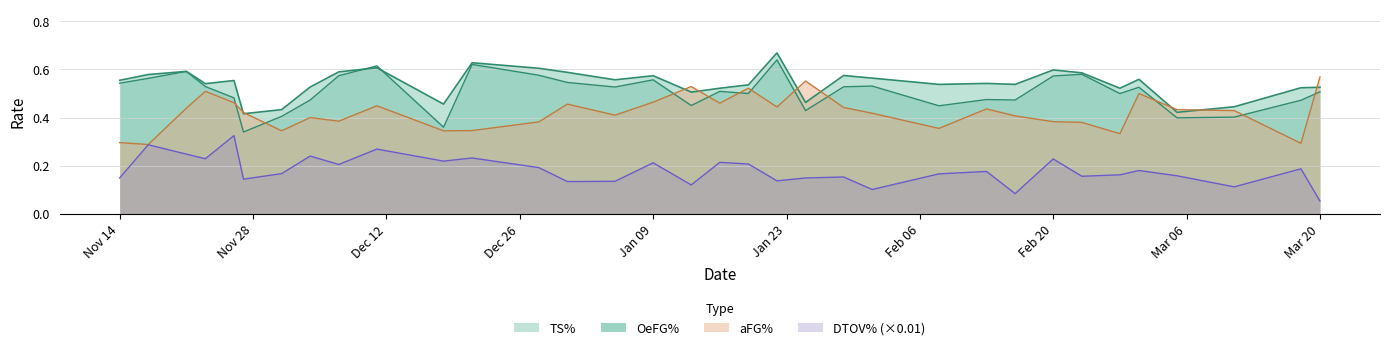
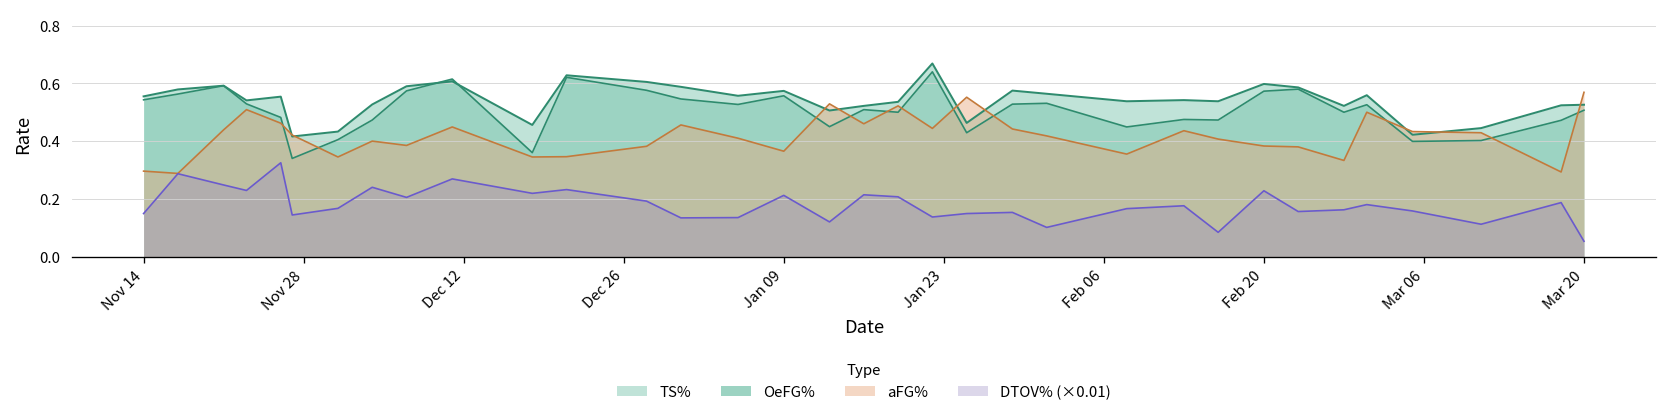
aFG%, Jan 09: 0.46 -> 0.37
